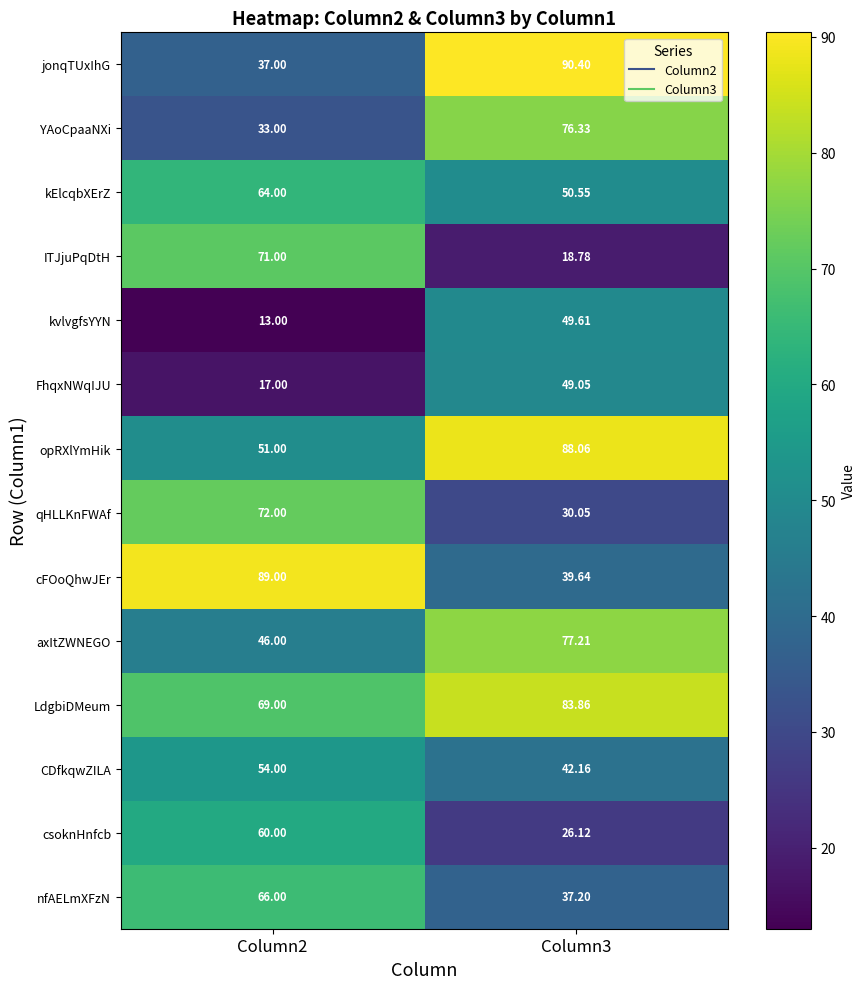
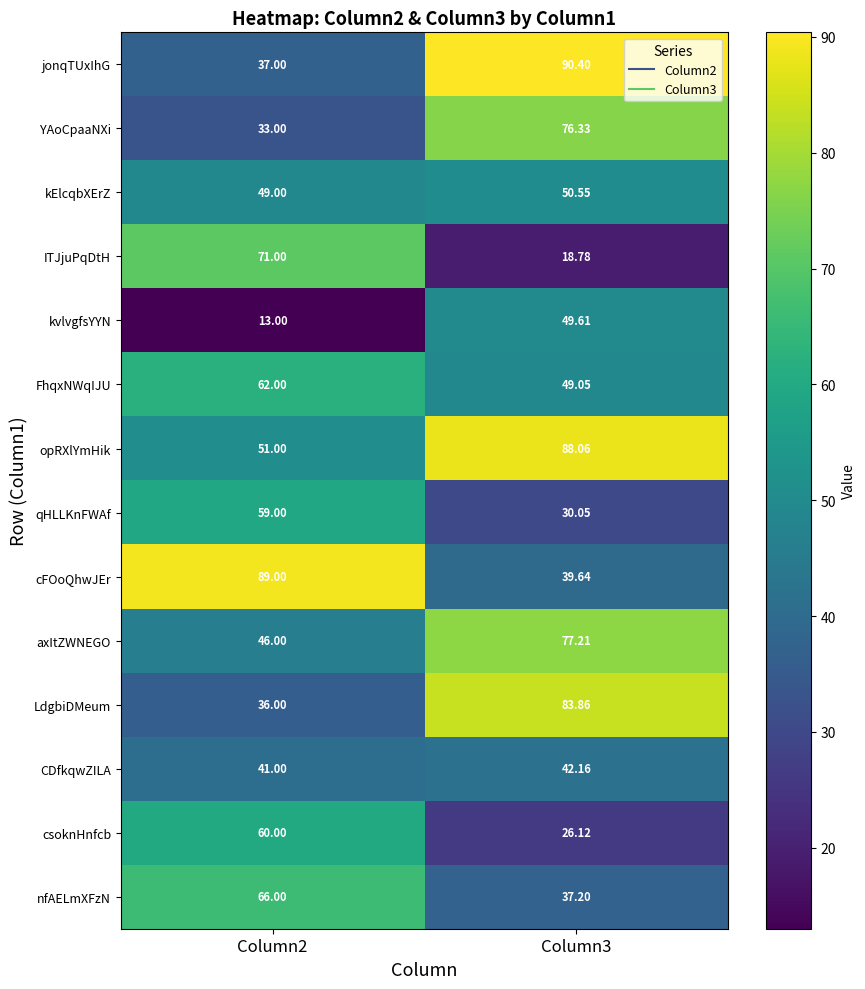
kElcqbXErZ, Column2: 64.00 -> 49.00
FhqxNWqIJU, Column2: 17.00 -> 62.00
qHLLKnFWAf, Column2: 72.00 -> 59.00
LdgbiDMeum, Column2: 69.00 -> 36.00
CDfkqwZILA, Column2: 54.00 -> 41.00
